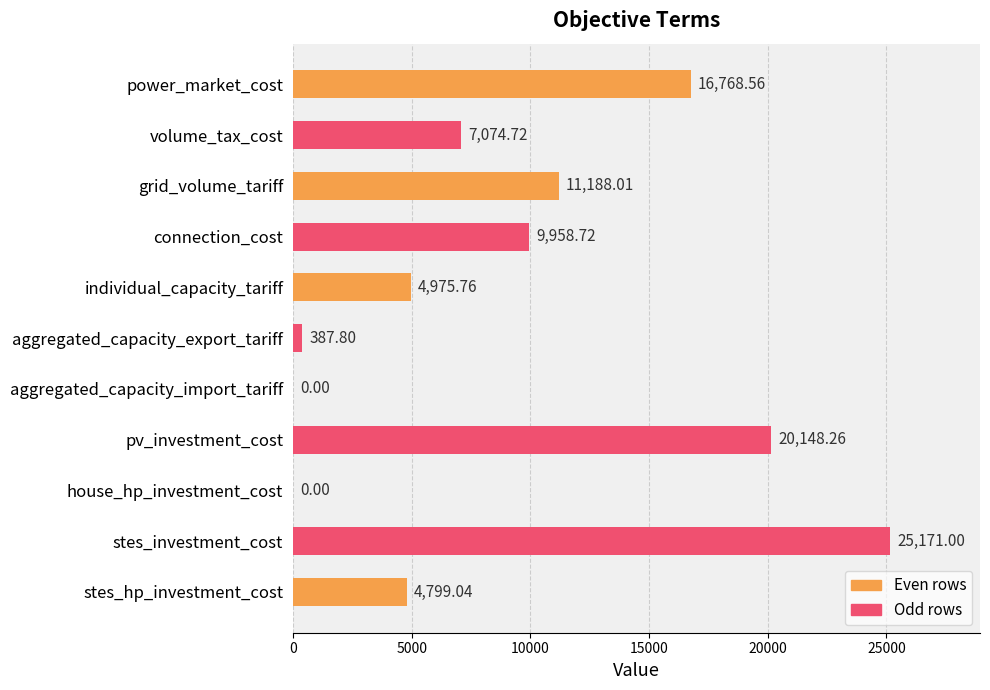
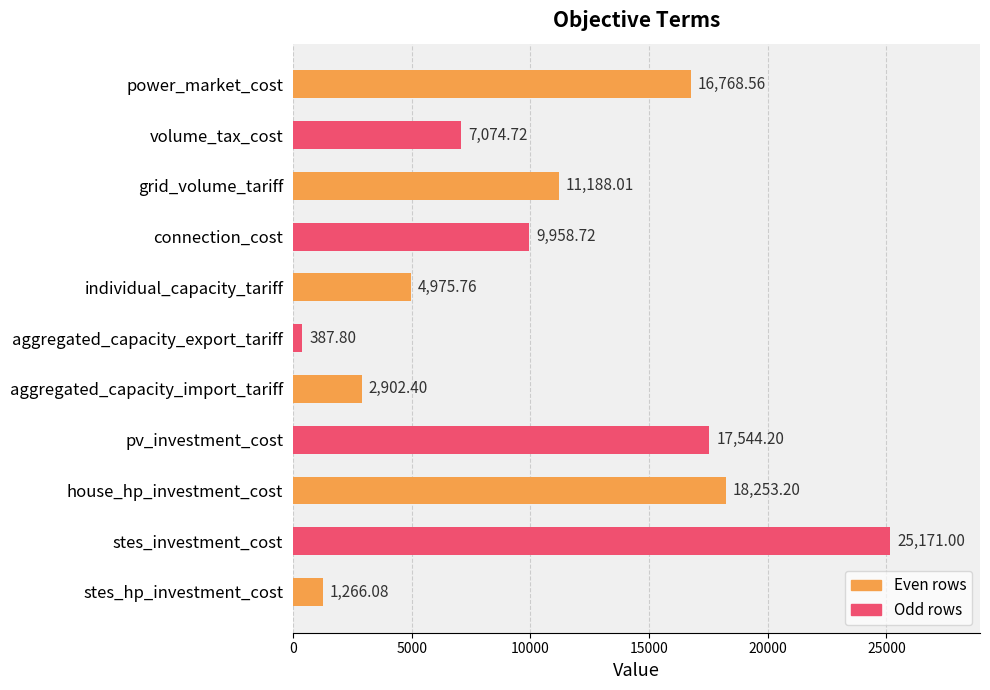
aggregated_capacity_import_tariff: 0.00 -> 2,902.40
pv_investment_cost: 20,148.26 -> 17,544.20
house_hp_investment_cost: 0.00 -> 18,253.20
stes_hp_investment_cost: 4,799.04 -> 1,266.08
